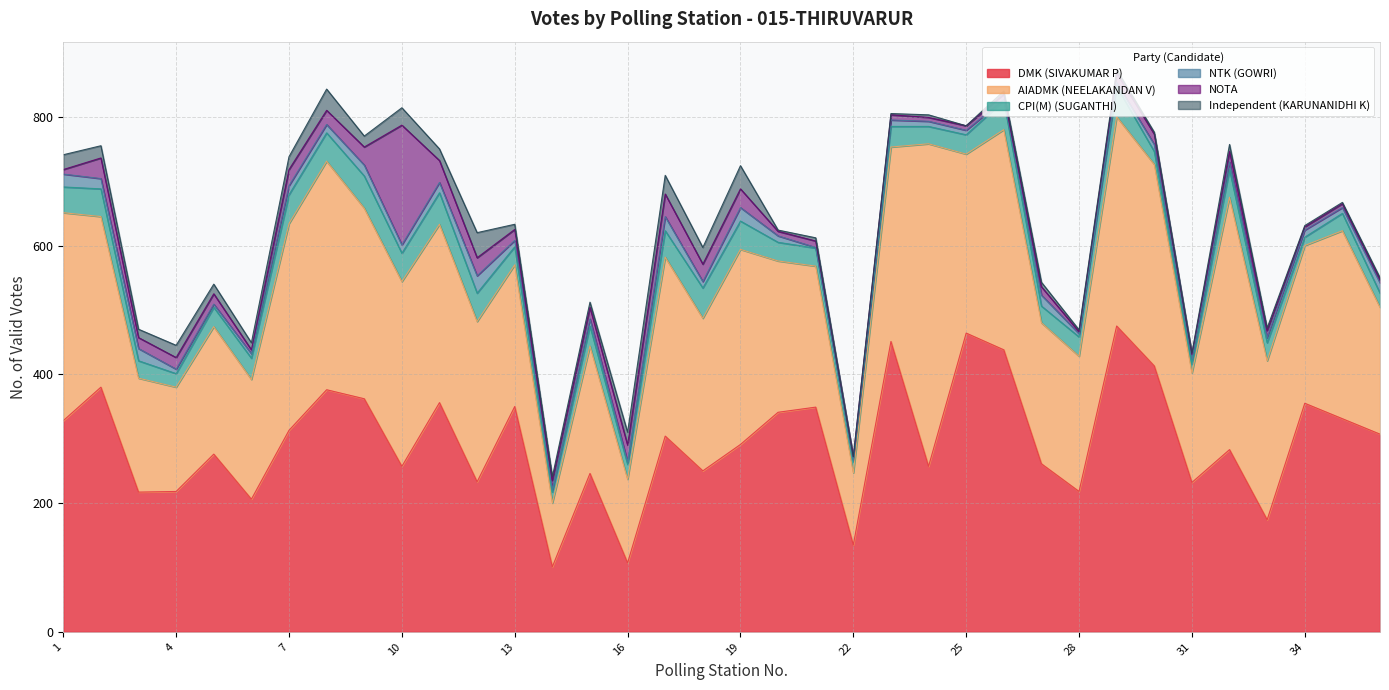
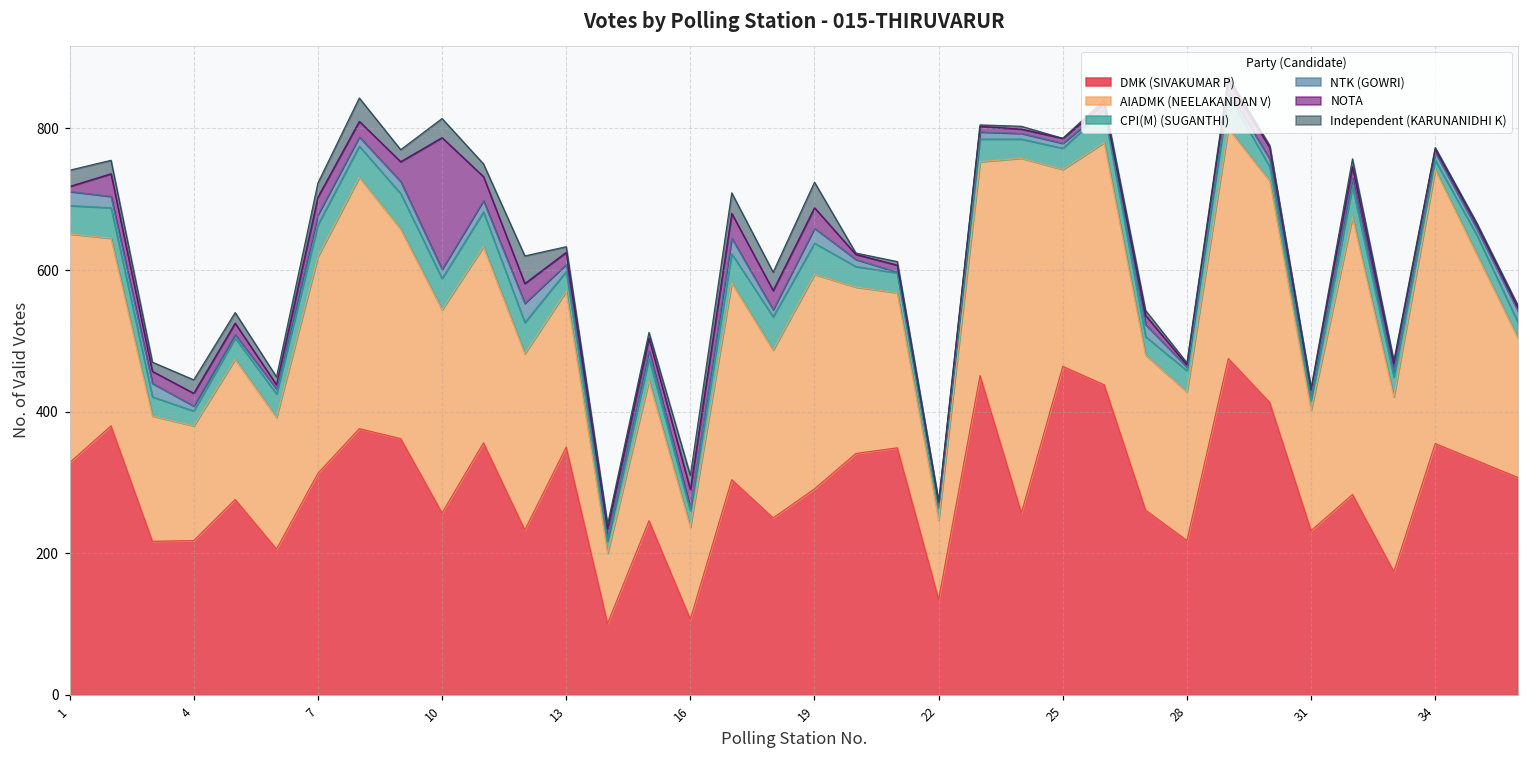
AIADMK (NEELAKANDAN V), 7: 320 -> 310
AIADMK (NEELAKANDAN V), 34: 250 -> 390
